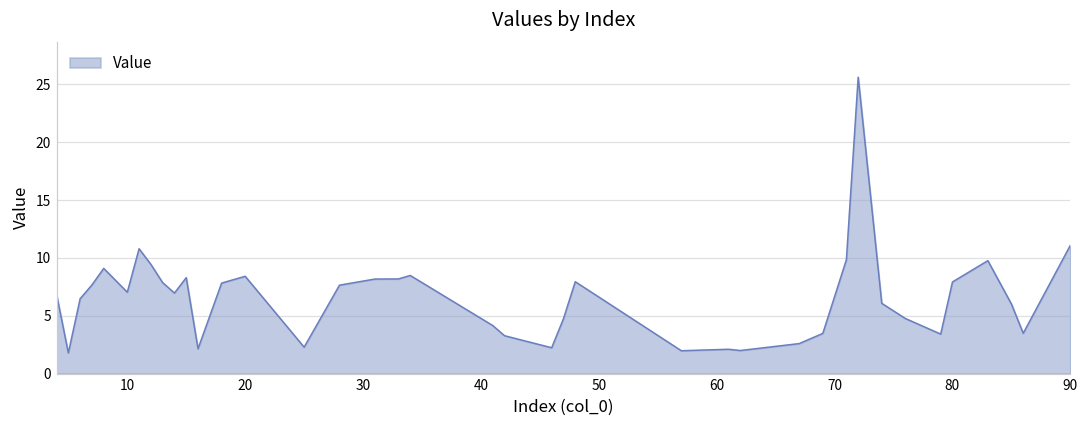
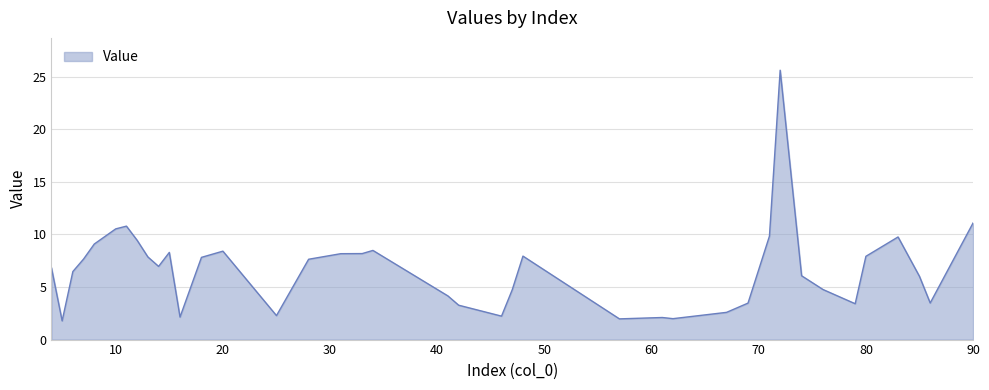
10: 7.0 -> 10.5
